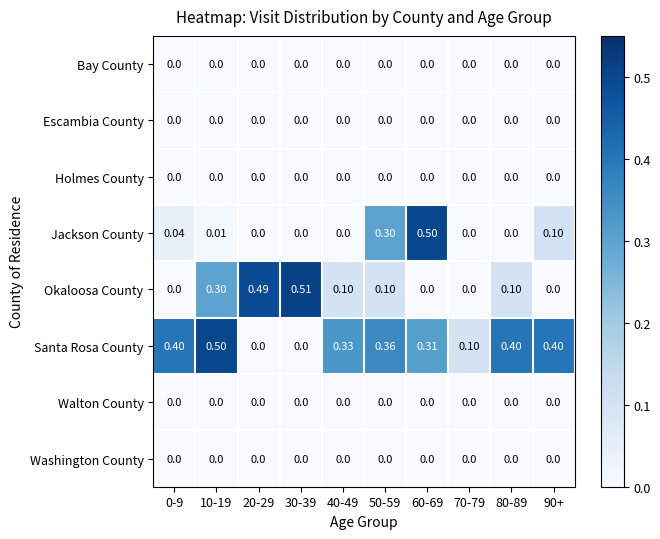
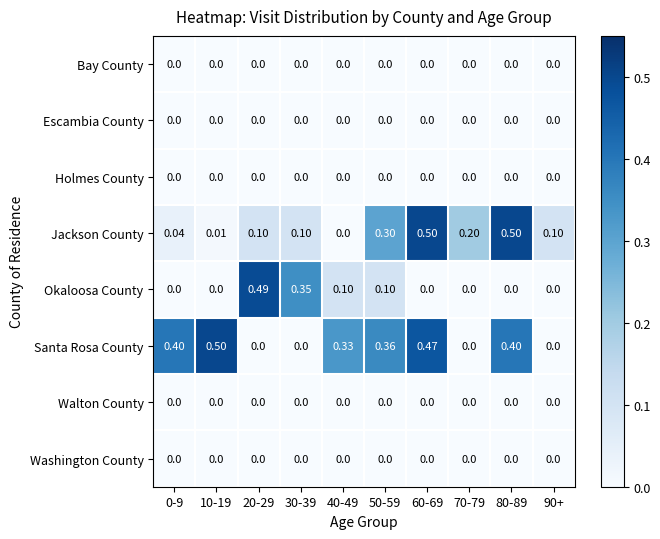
Jackson County, 20-29: 0.0 -> 0.10
Jackson County, 30-39: 0.0 -> 0.10
Jackson County, 70-79: 0.0 -> 0.20
Jackson County, 80-89: 0.0 -> 0.50
Okaloosa County, 10-19: 0.30 -> 0.0
Okaloosa County, 30-39: 0.51 -> 0.35
Okaloosa County, 80-89: 0.10 -> 0.0
Santa Rosa County, 60-69: 0.31 -> 0.47
Santa Rosa County, 70-79: 0.10 -> 0.0
Santa Rosa County, 90+: 0.40 -> 0.0
